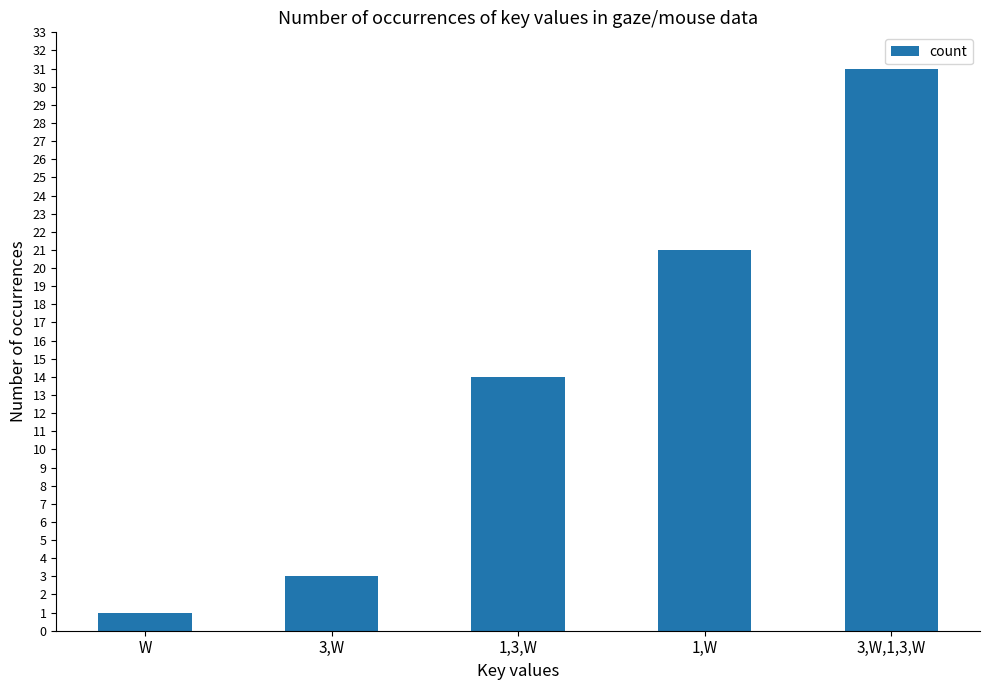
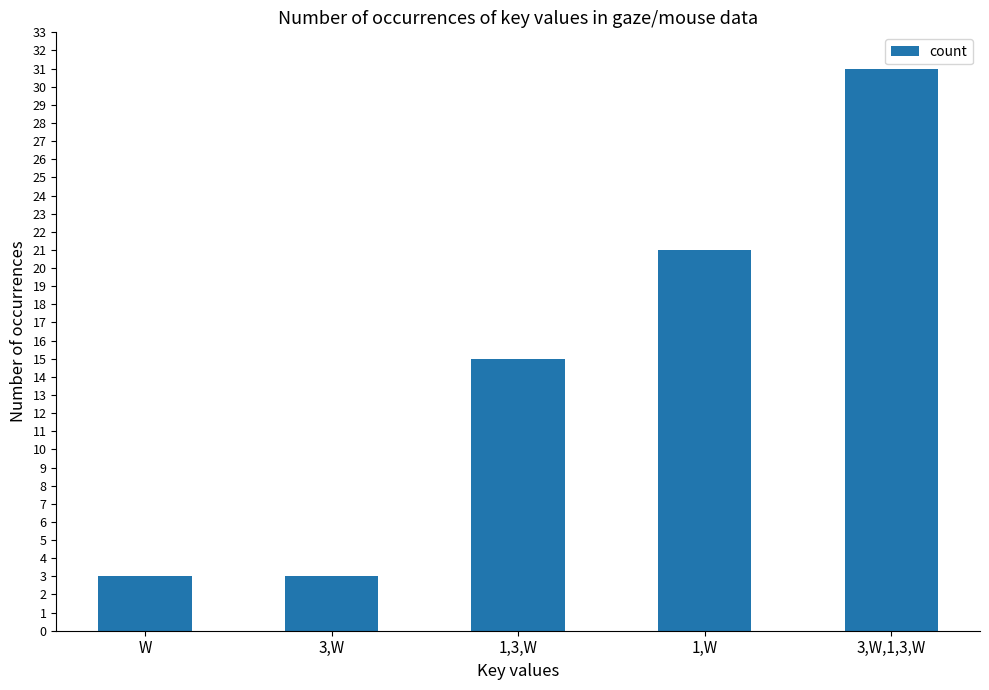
W: 1 -> 3
1,3,W: 14 -> 15
